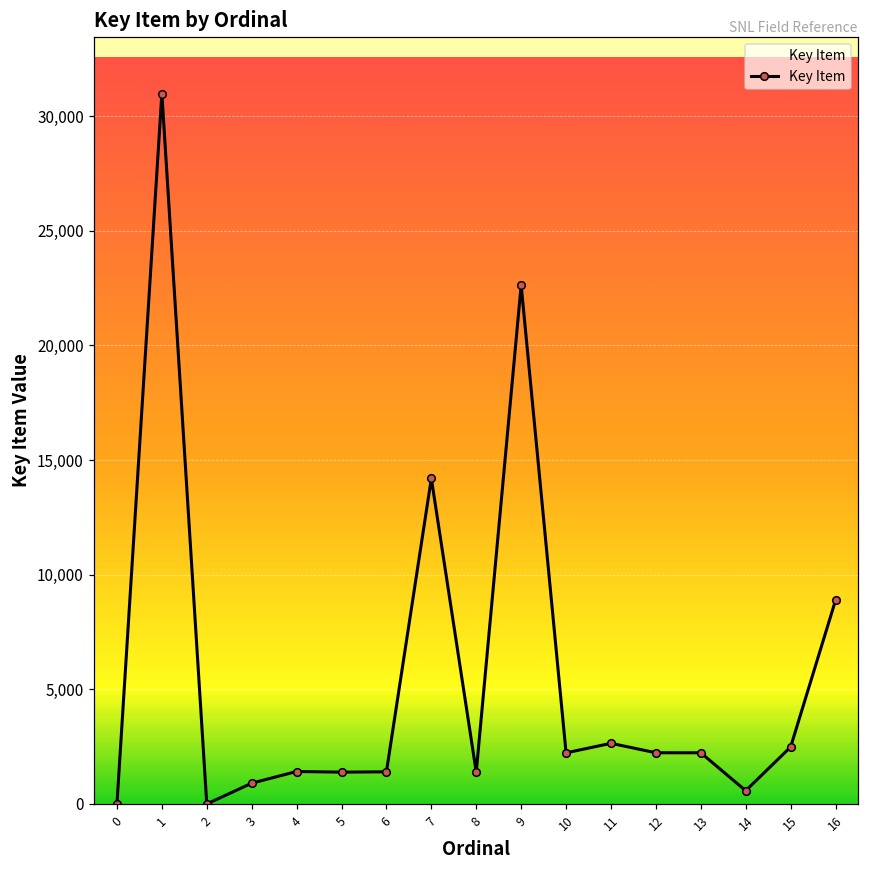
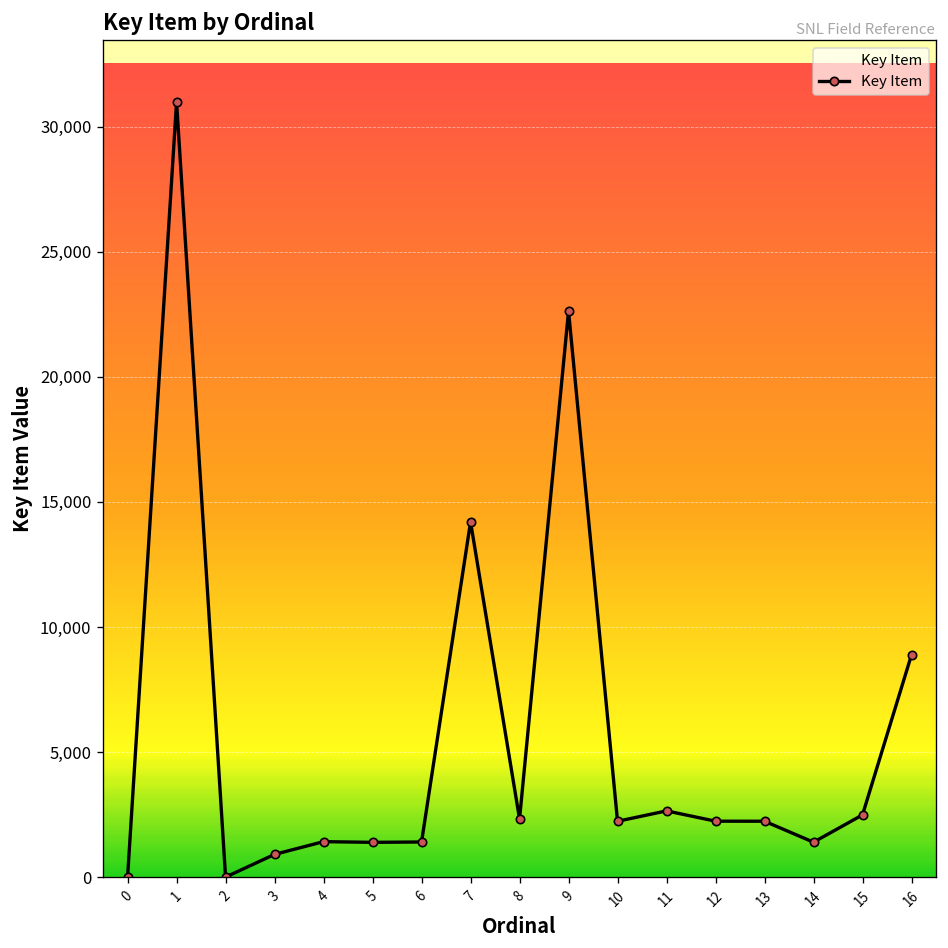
8: 1,400 -> 2,300
14: 600 -> 1,400
